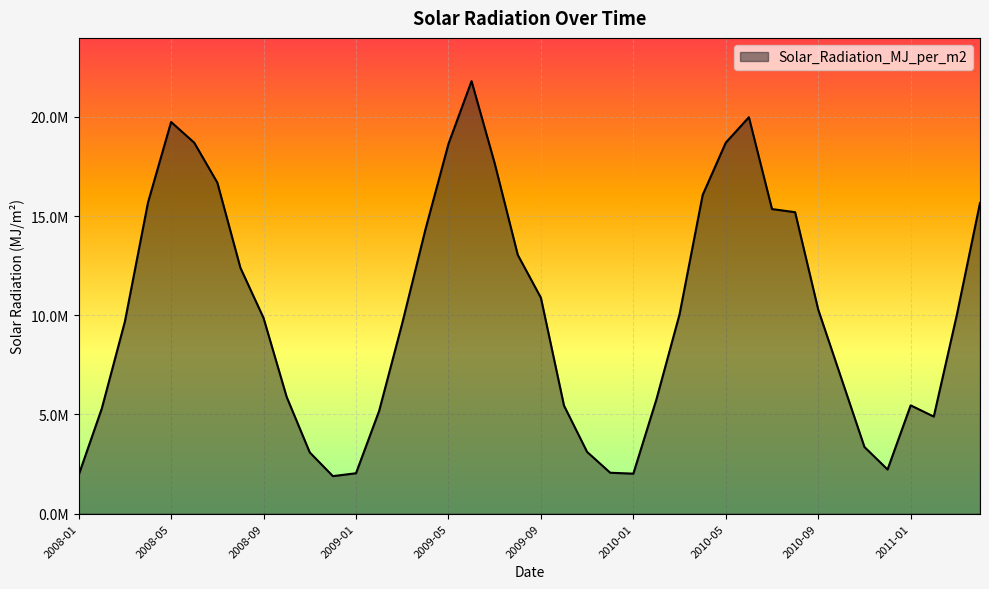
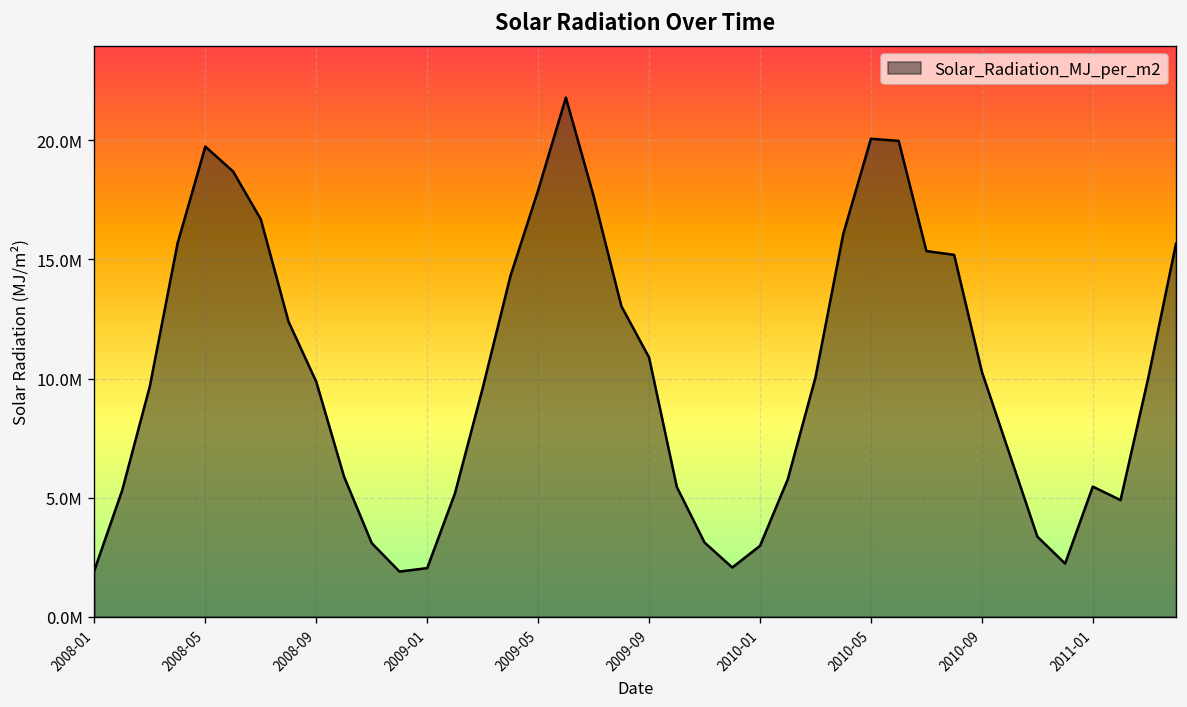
2009-05: 18600000 -> 17900000
2010-01: 2000000 -> 3000000
2010-05: 18700000 -> 20100000
